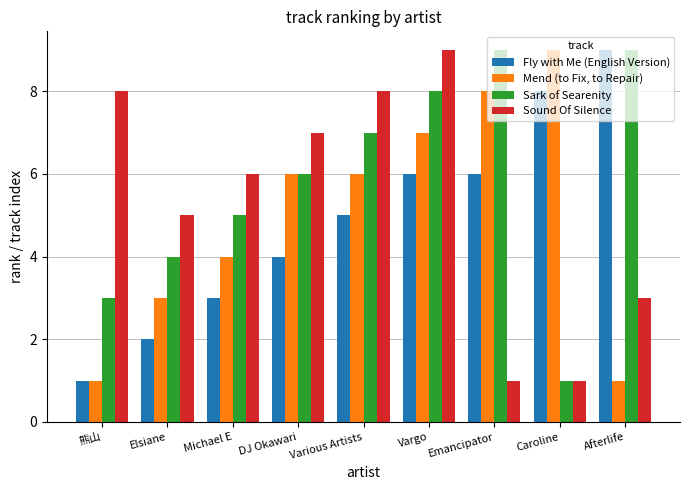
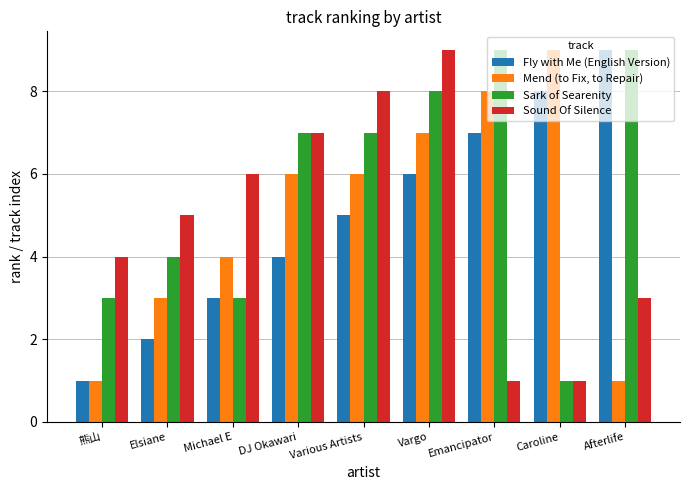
Sound Of Silence, 熊山: 8 -> 4
Sark of Searenity, Michael E: 5 -> 3
Sark of Searenity, DJ Okawari: 6 -> 7
Fly with Me (English Version), Emancipator: 6 -> 7
